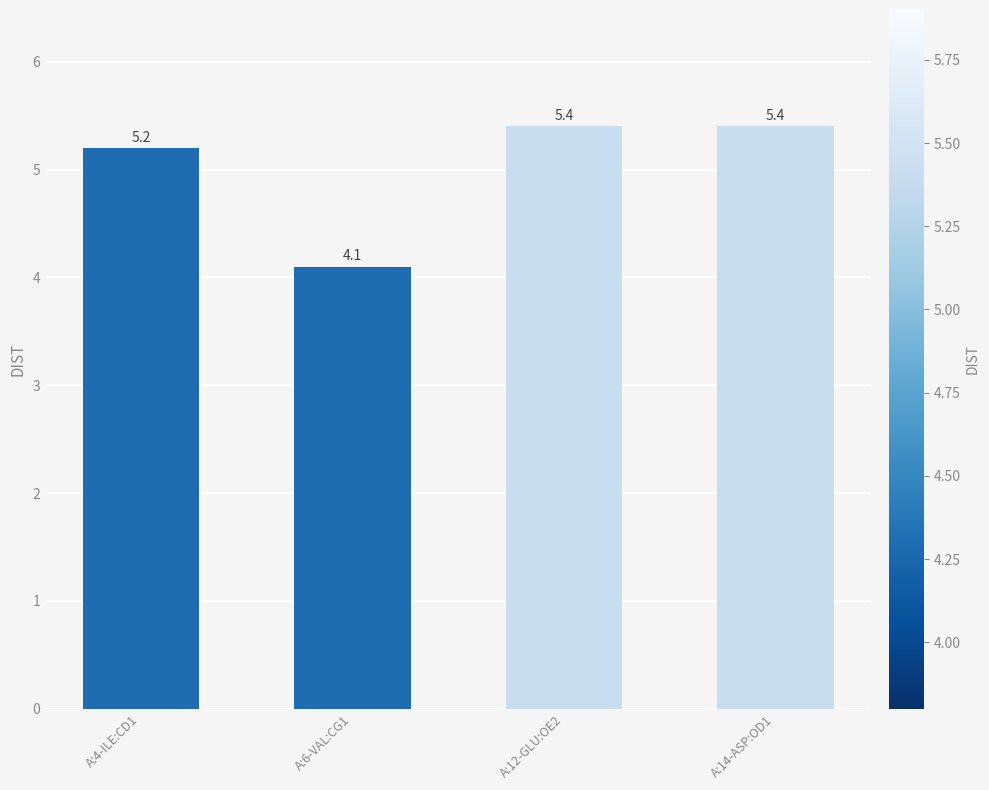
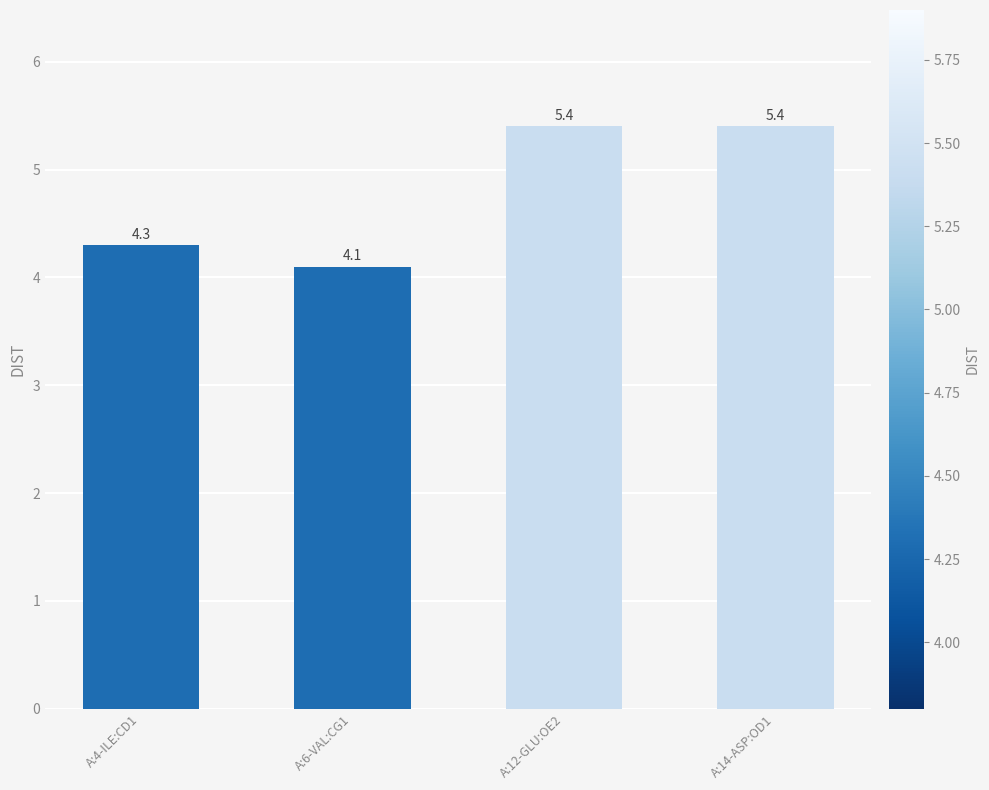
A:4-ILE:CD1: 5.2 -> 4.3
